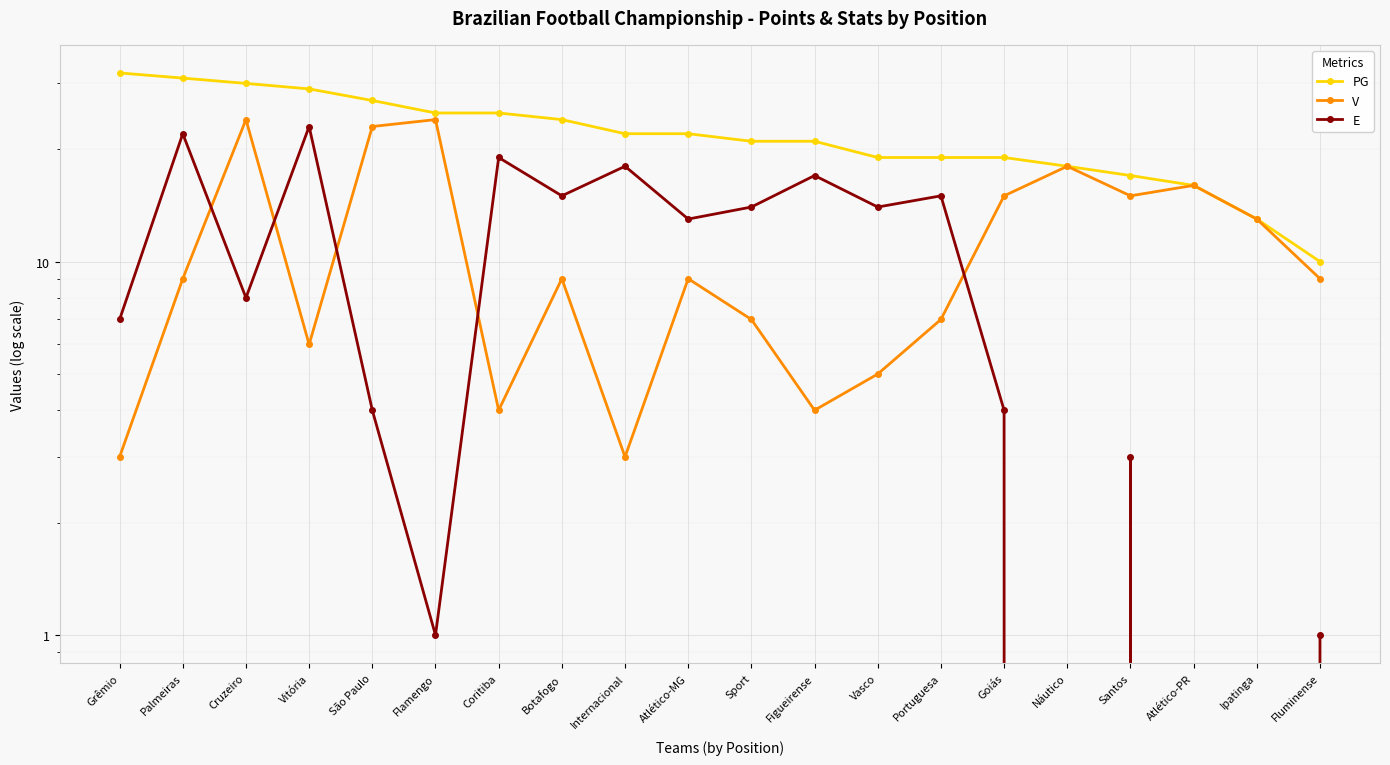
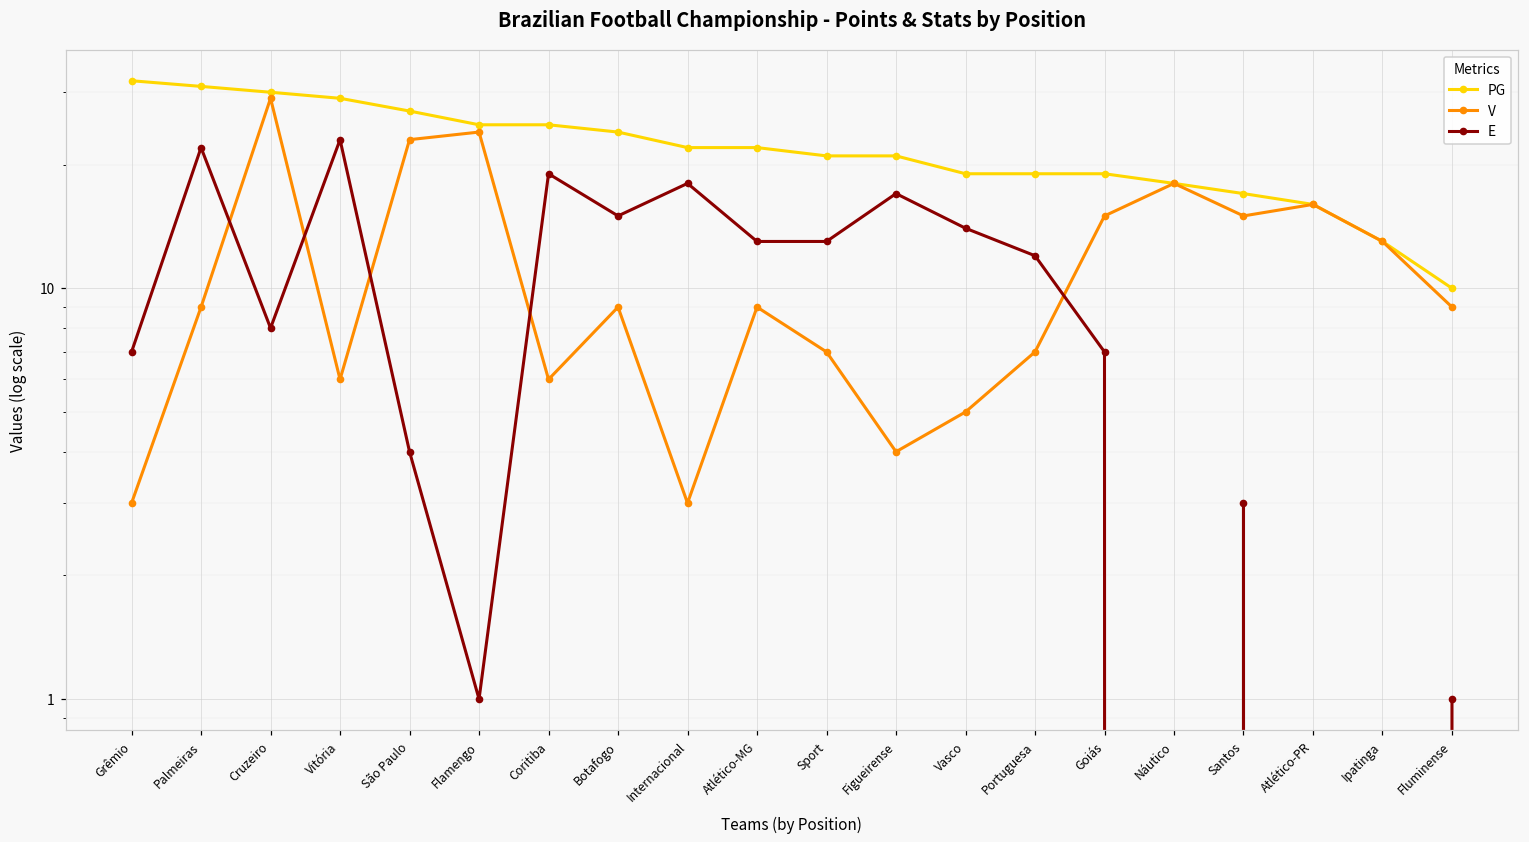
V, Cruzeiro: 24 -> 29
V, Coritiba: 4 -> 6
E, Sport: 14 -> 13
E, Portuguesa: 15 -> 12
E, Goiás: 4 -> 7
